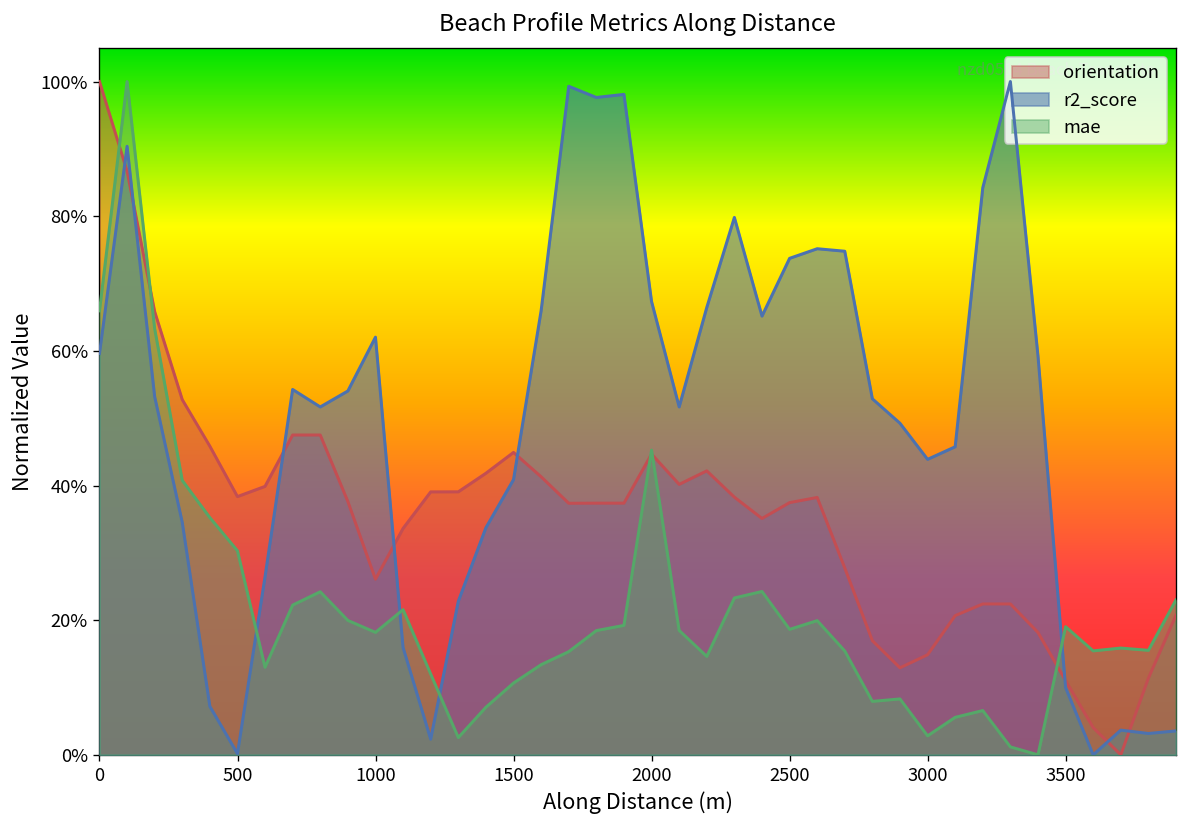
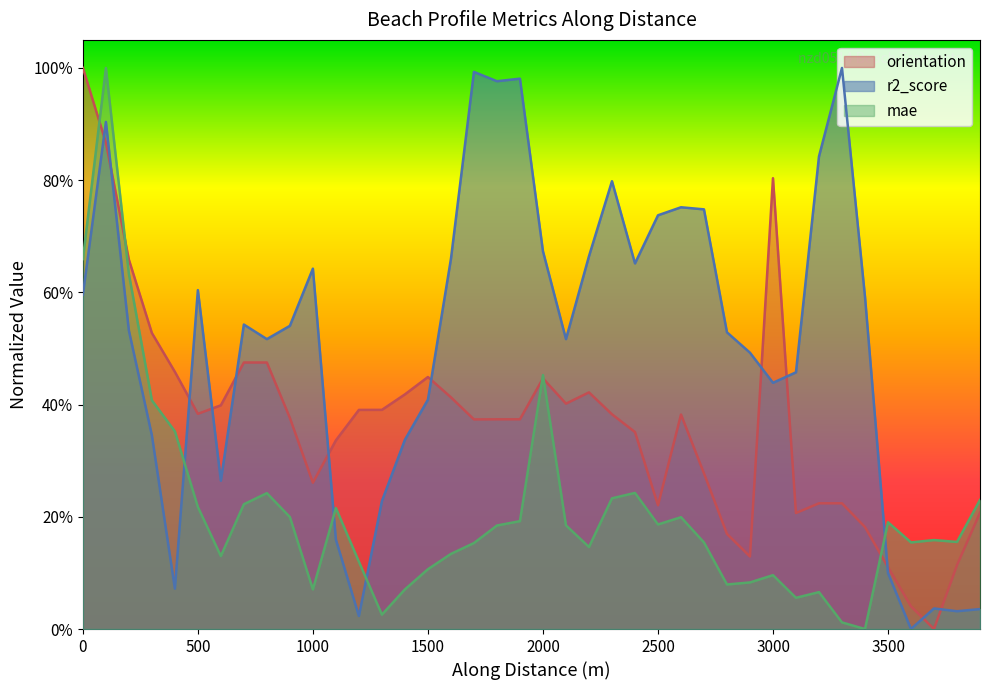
r2_score, 500: 0% -> 60%
mae, 500: 30% -> 22%
r2_score, 1000: 62% -> 64%
mae, 1000: 18% -> 7%
orientation, 2500: 37% -> 22%
orientation, 3000: 15% -> 80%
mae, 3000: 3% -> 10%
